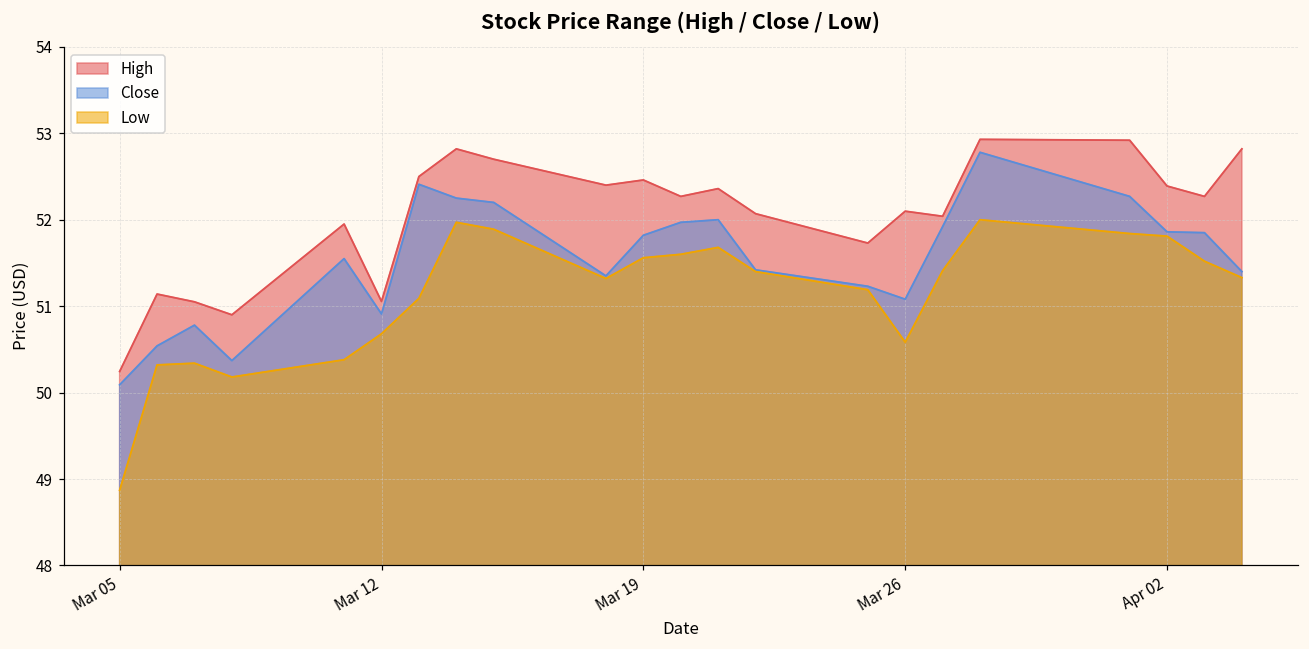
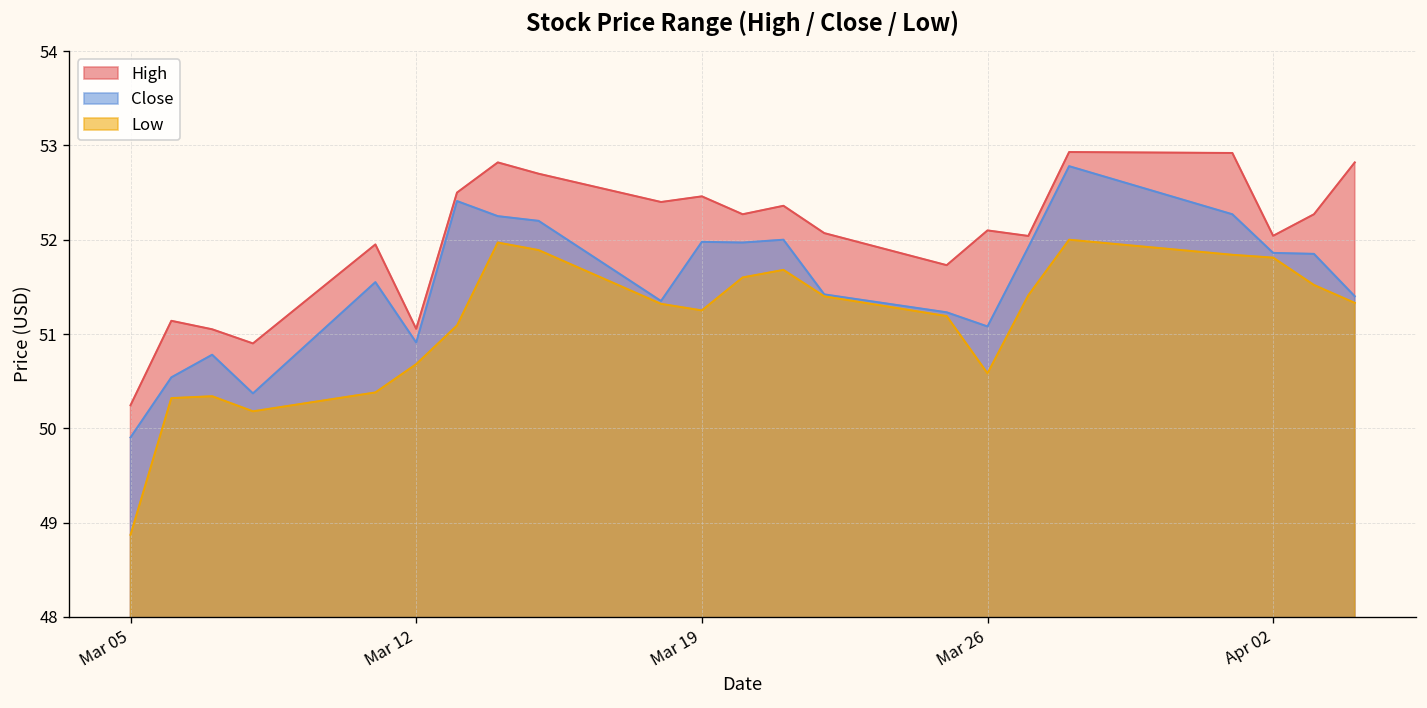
Close, Mar 05: 50.1 -> 49.9
Close, Mar 19: 51.8 -> 52.0
Low, Mar 19: 51.6 -> 51.3
High, Apr 02: 52.4 -> 52.0
